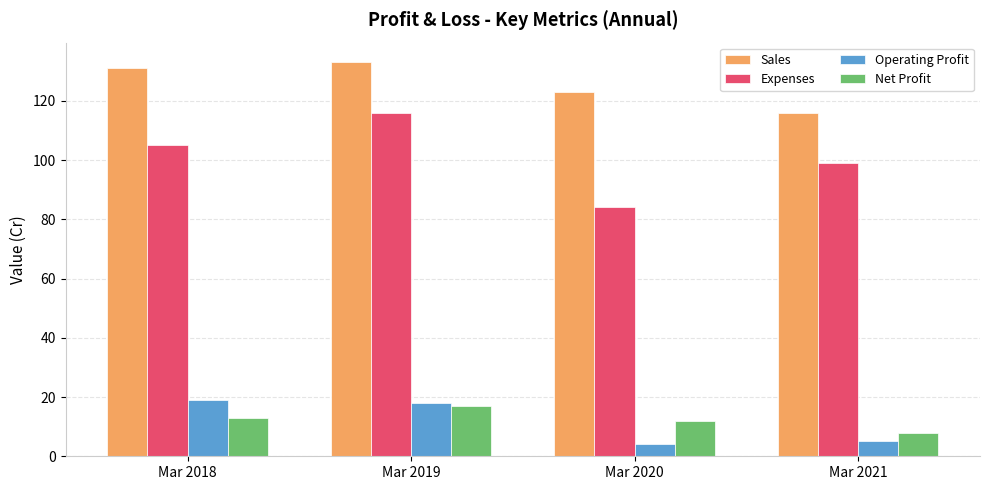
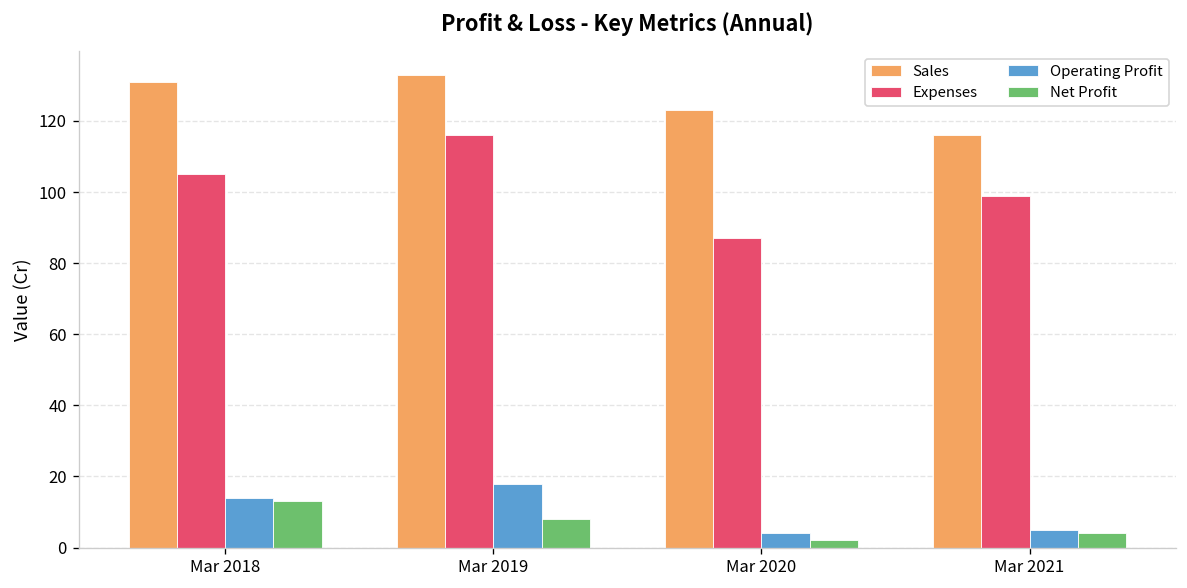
Operating Profit, Mar 2018: 19 -> 14
Net Profit, Mar 2019: 17 -> 8
Expenses, Mar 2020: 84 -> 87
Net Profit, Mar 2020: 12 -> 2
Net Profit, Mar 2021: 8 -> 4
